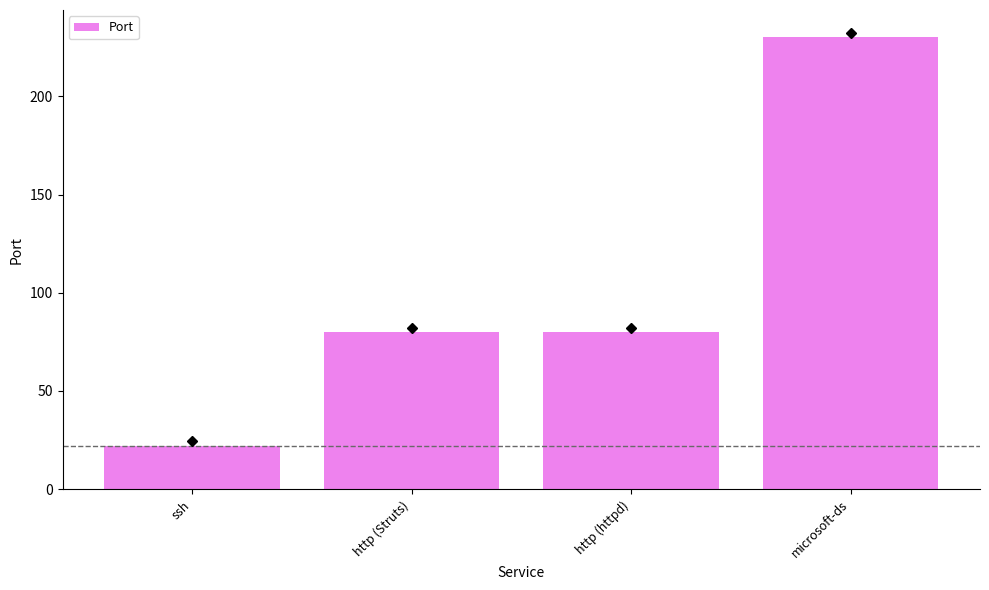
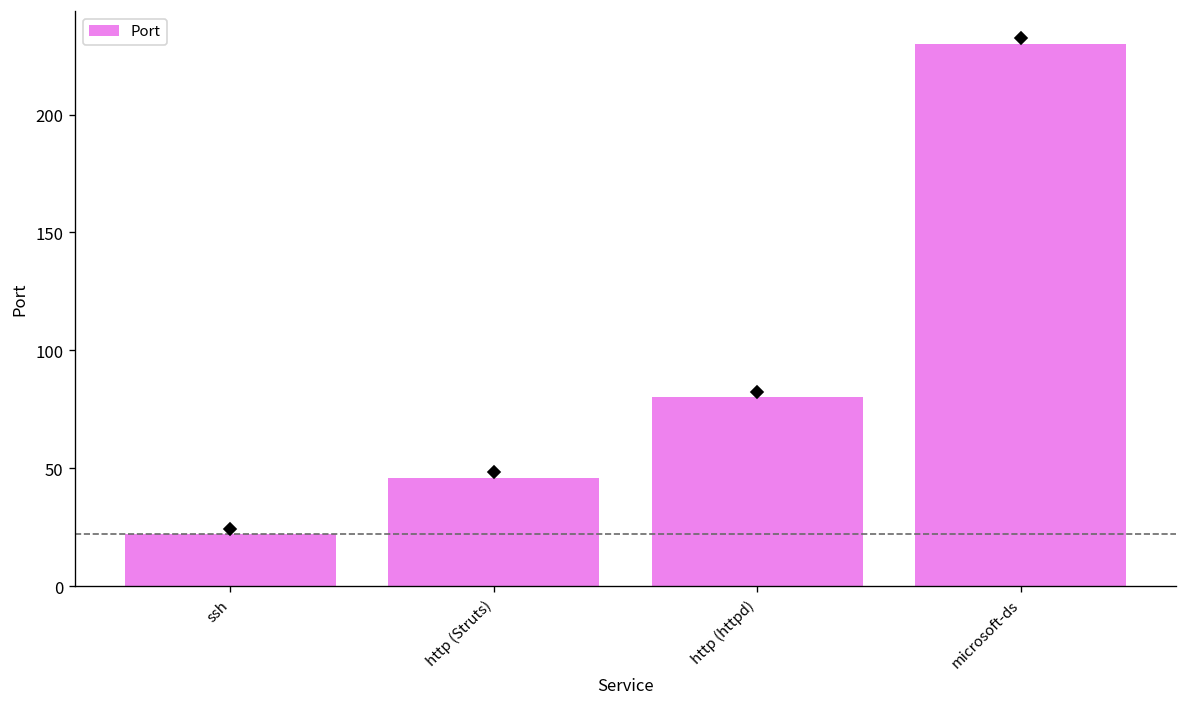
Port, http (Struts): 80 -> 46
